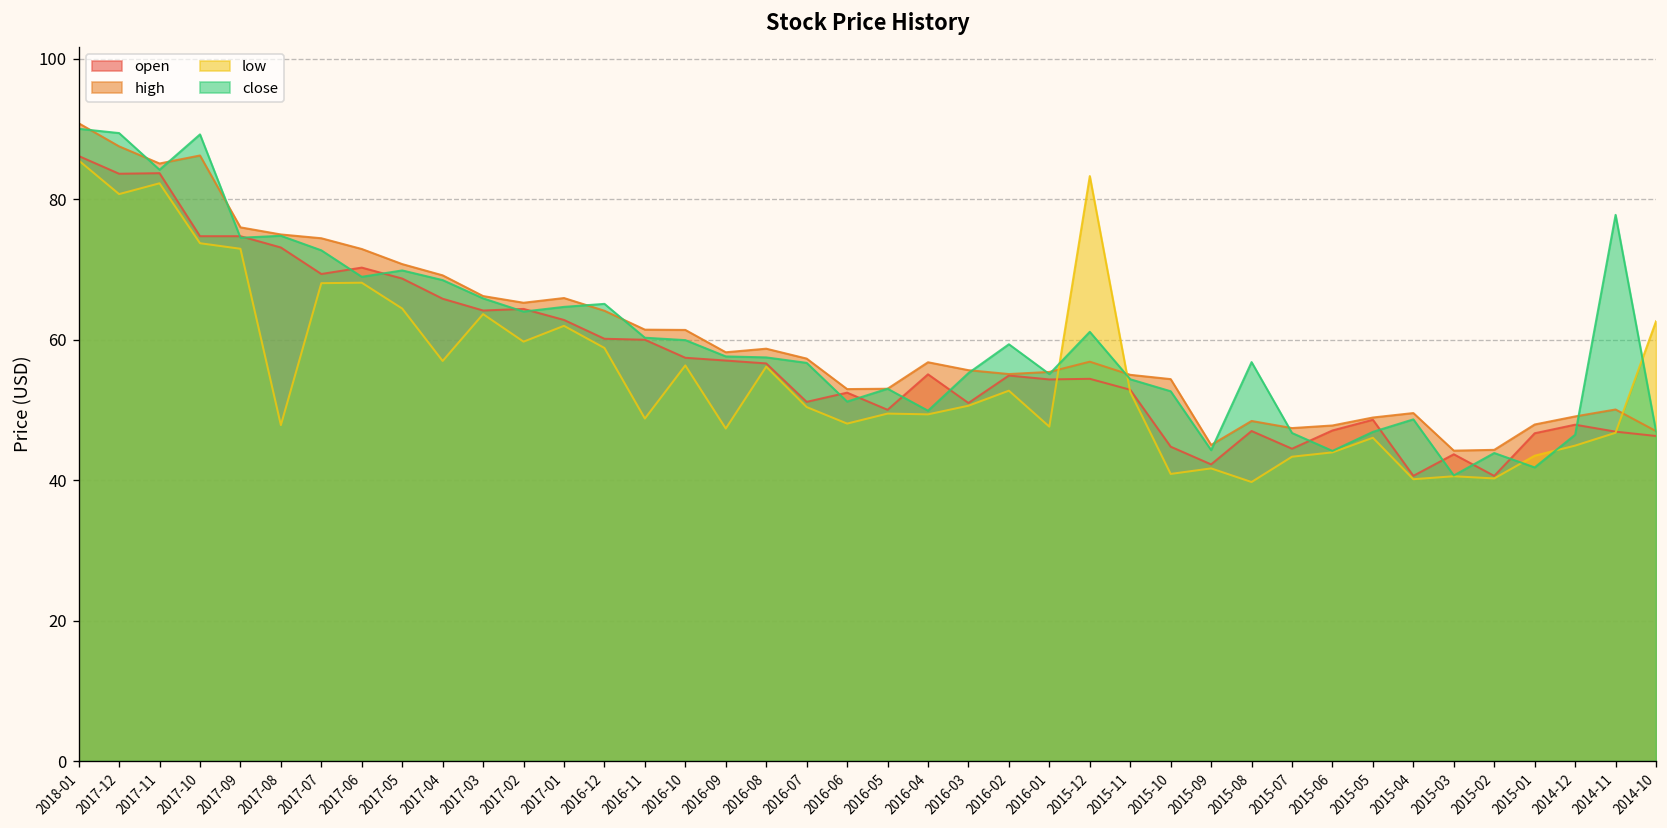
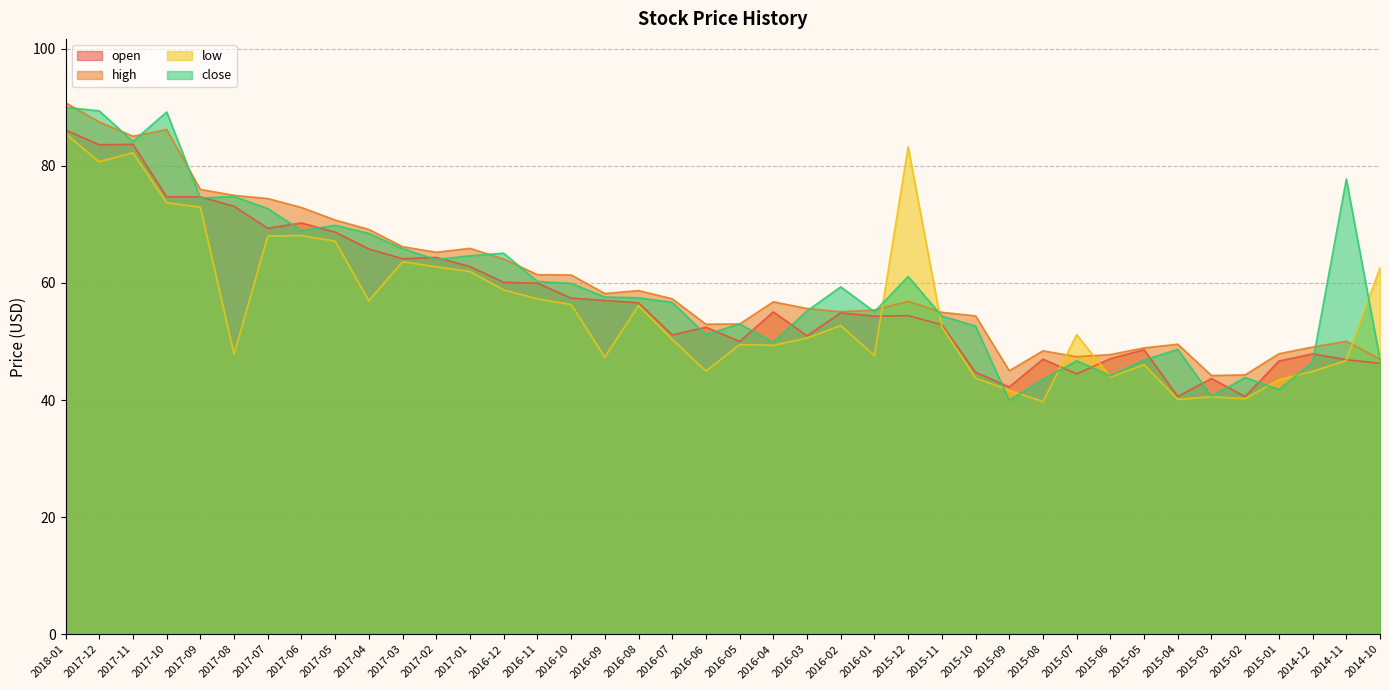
low, 2017-05: 64 -> 67
low, 2017-02: 60 -> 63
low, 2016-11: 49 -> 57
low, 2016-06: 48 -> 45
low, 2015-10: 41 -> 44
close, 2015-09: 44 -> 40
close, 2015-08: 57 -> 44
low, 2015-07: 43 -> 51
